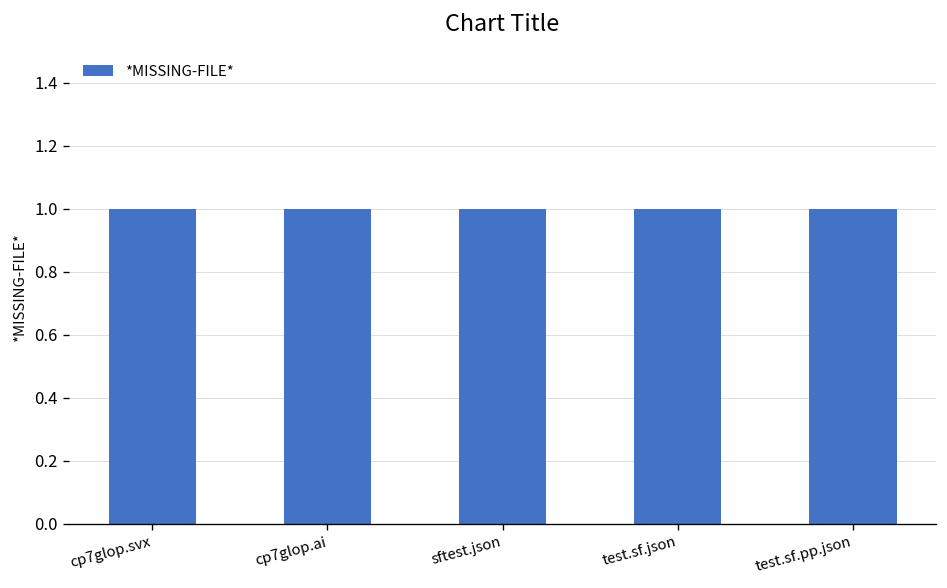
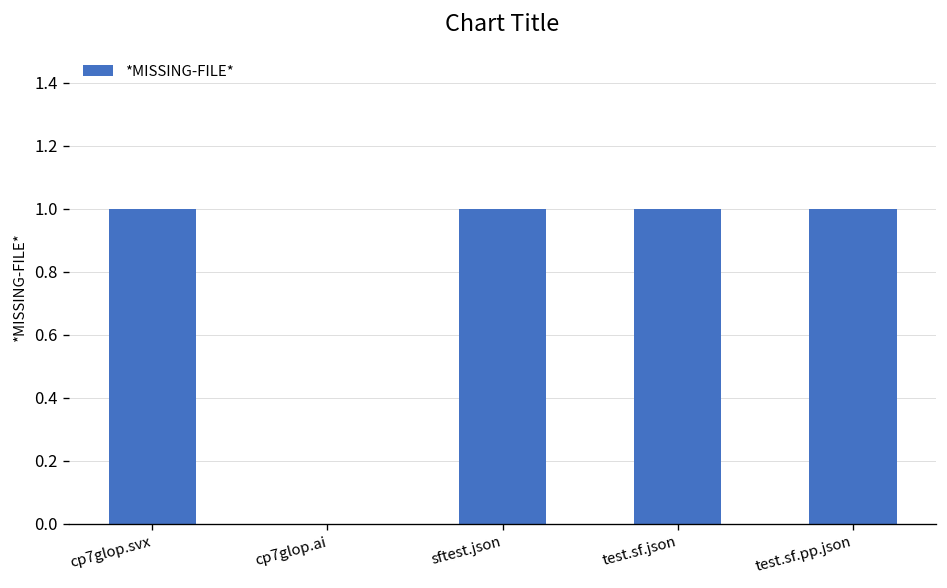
cp7glop.ai: 1 -> 0
